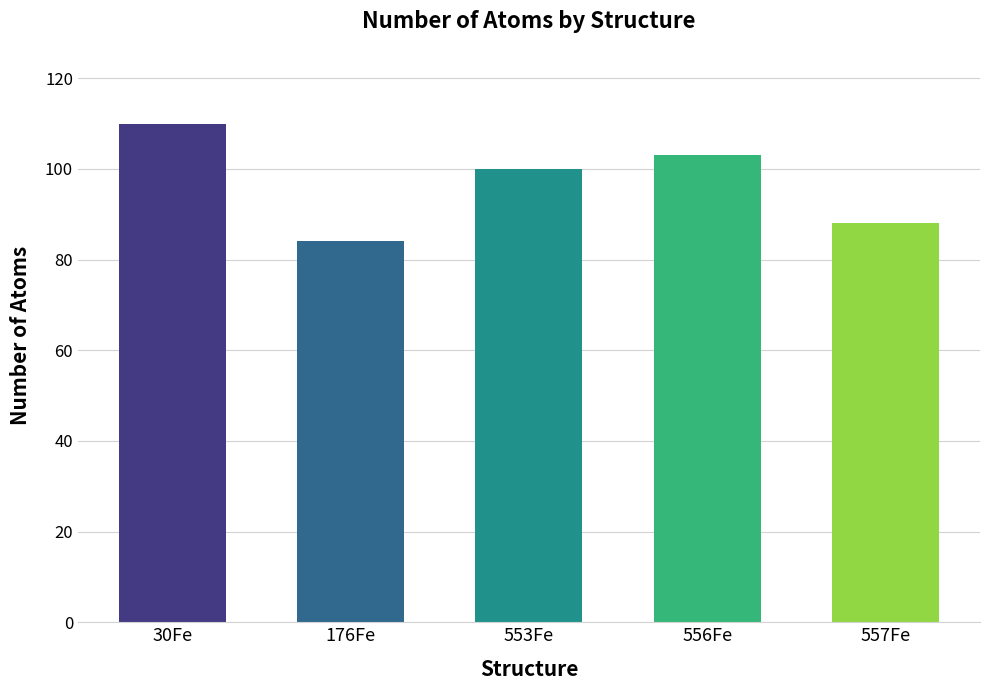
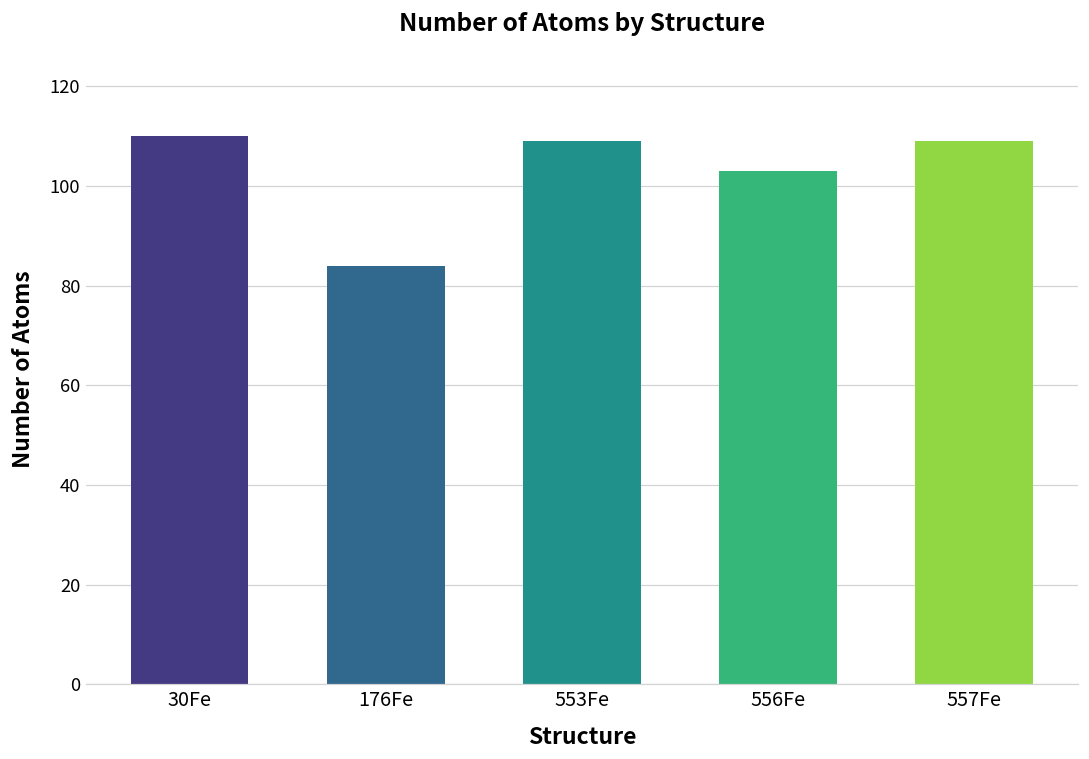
553Fe: 100 -> 109
557Fe: 88 -> 109
